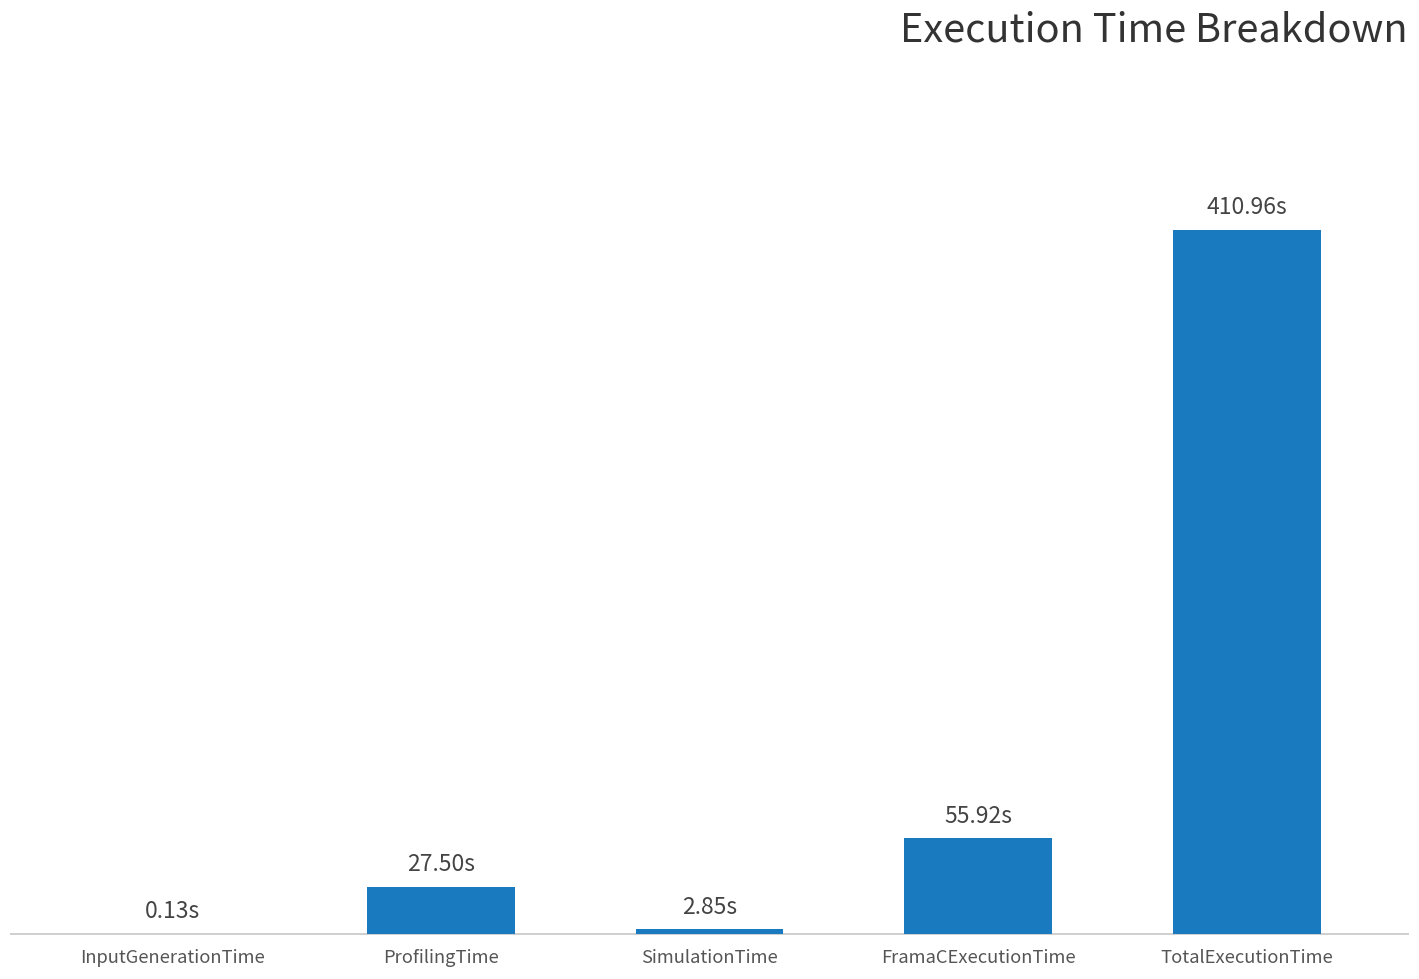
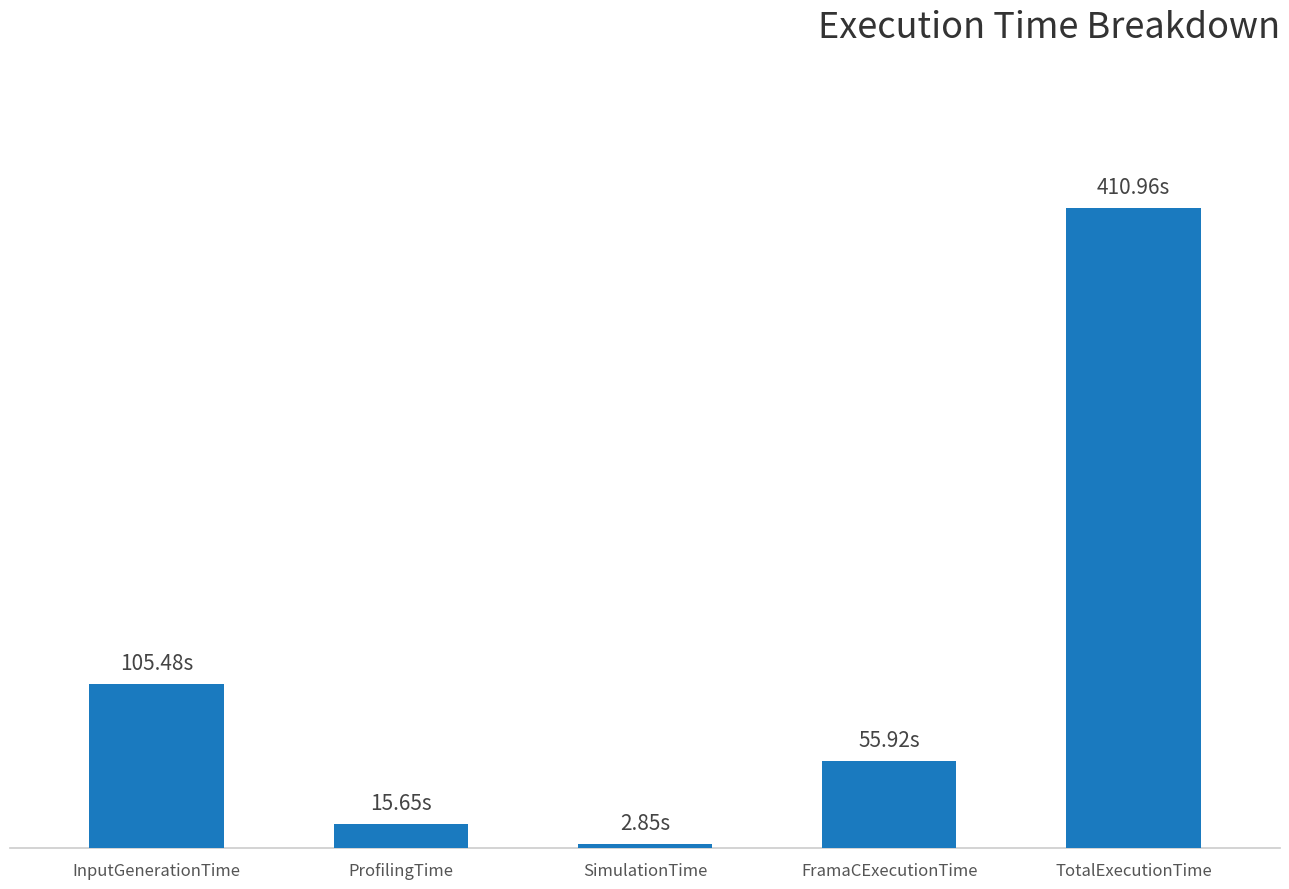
InputGenerationTime: 0.13s -> 105.48s
ProfilingTime: 27.50s -> 15.65s
